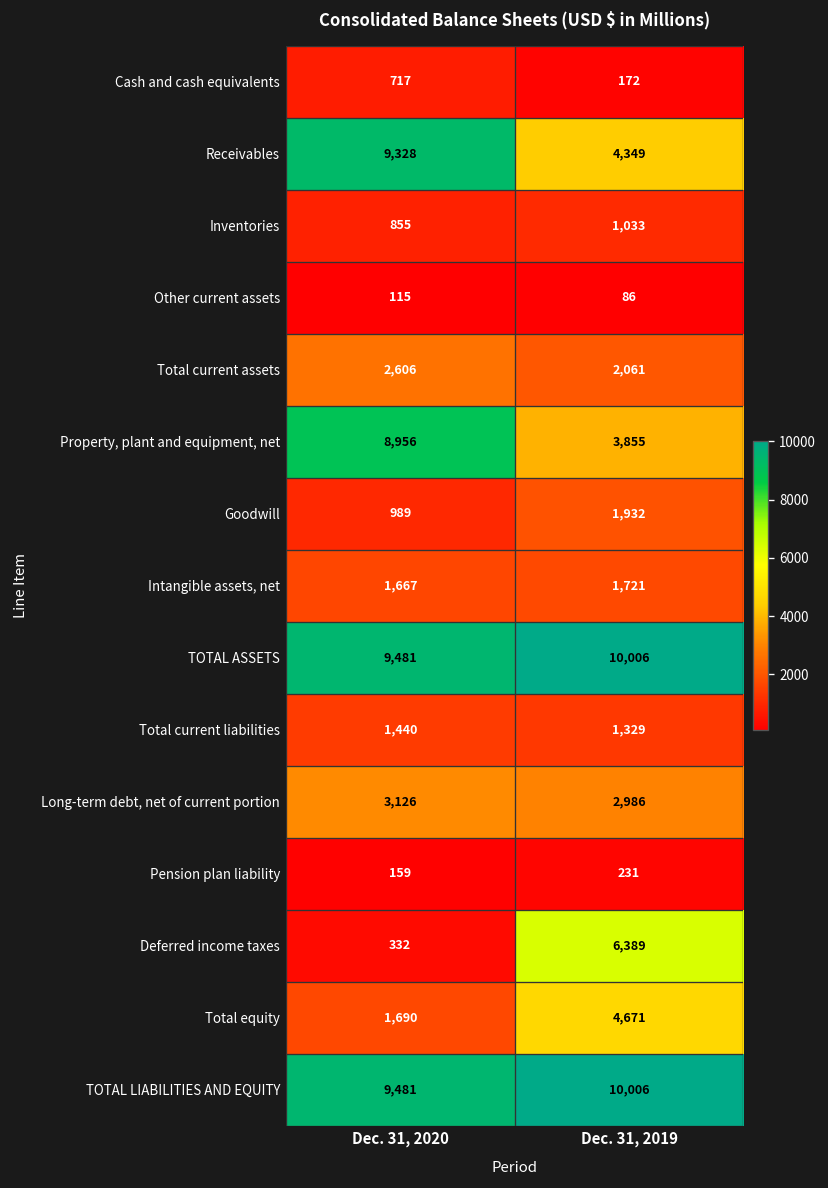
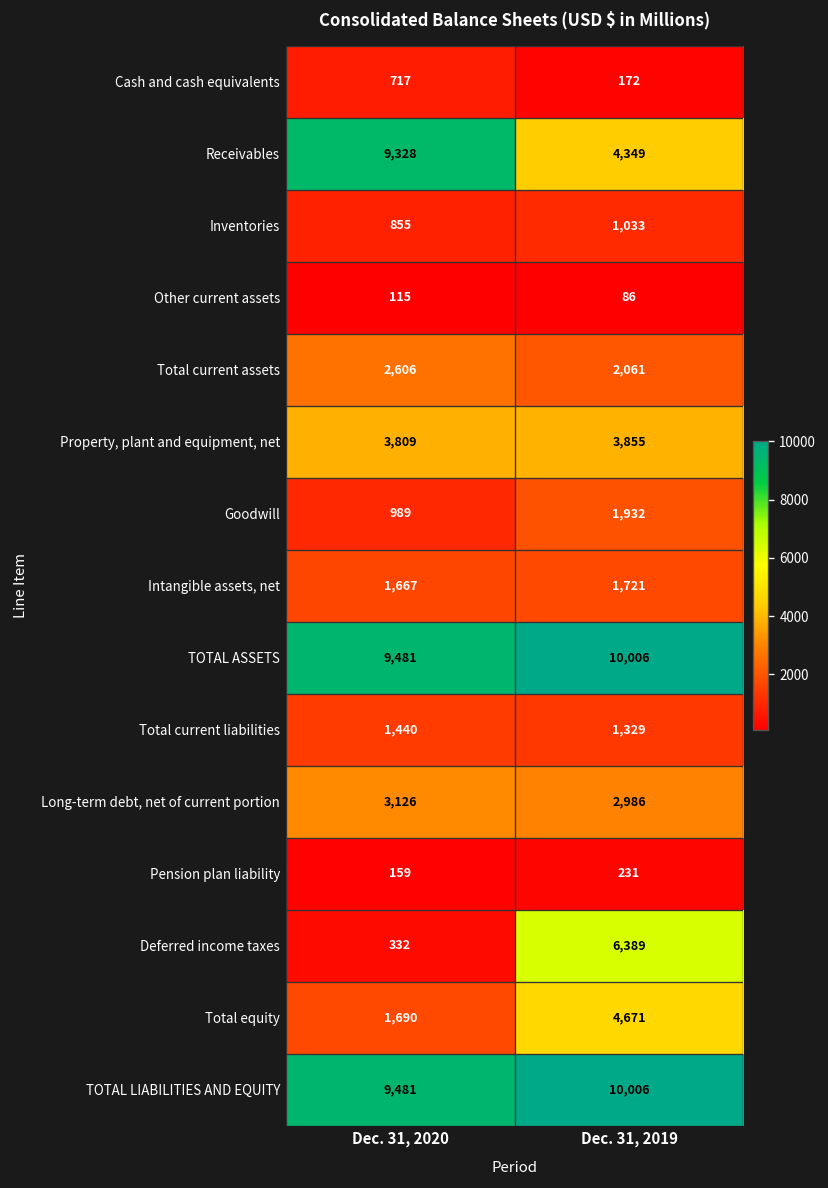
Property, plant and equipment, net, Dec. 31, 2020: 8,956 -> 3,809
